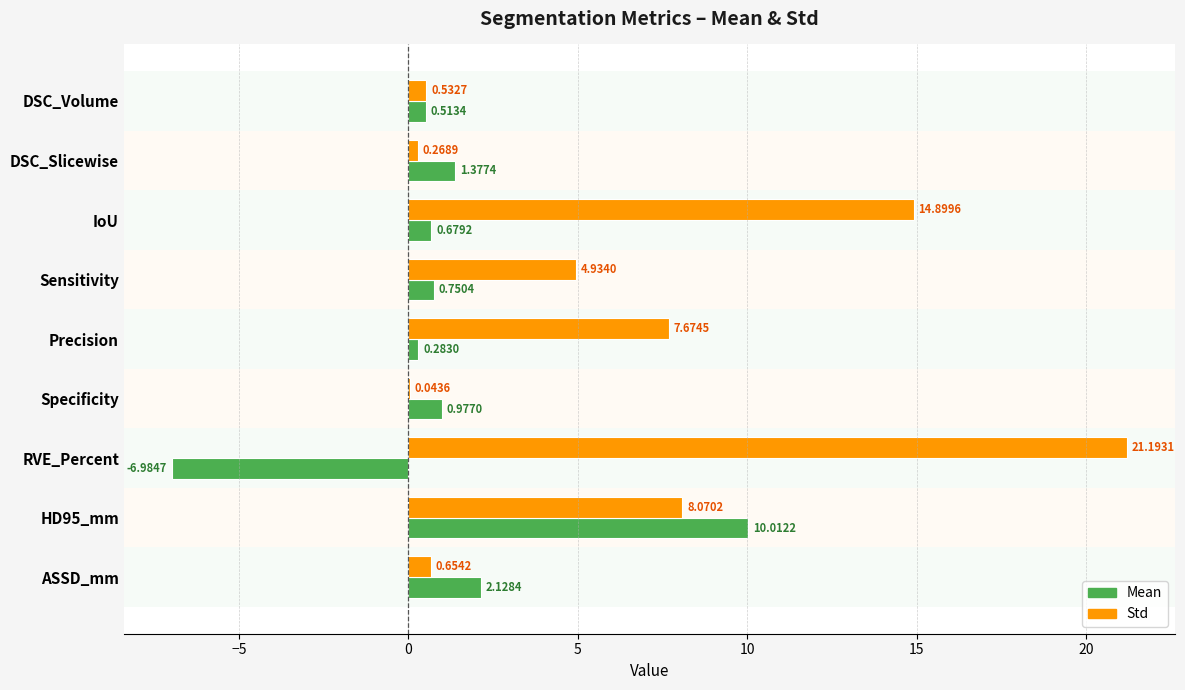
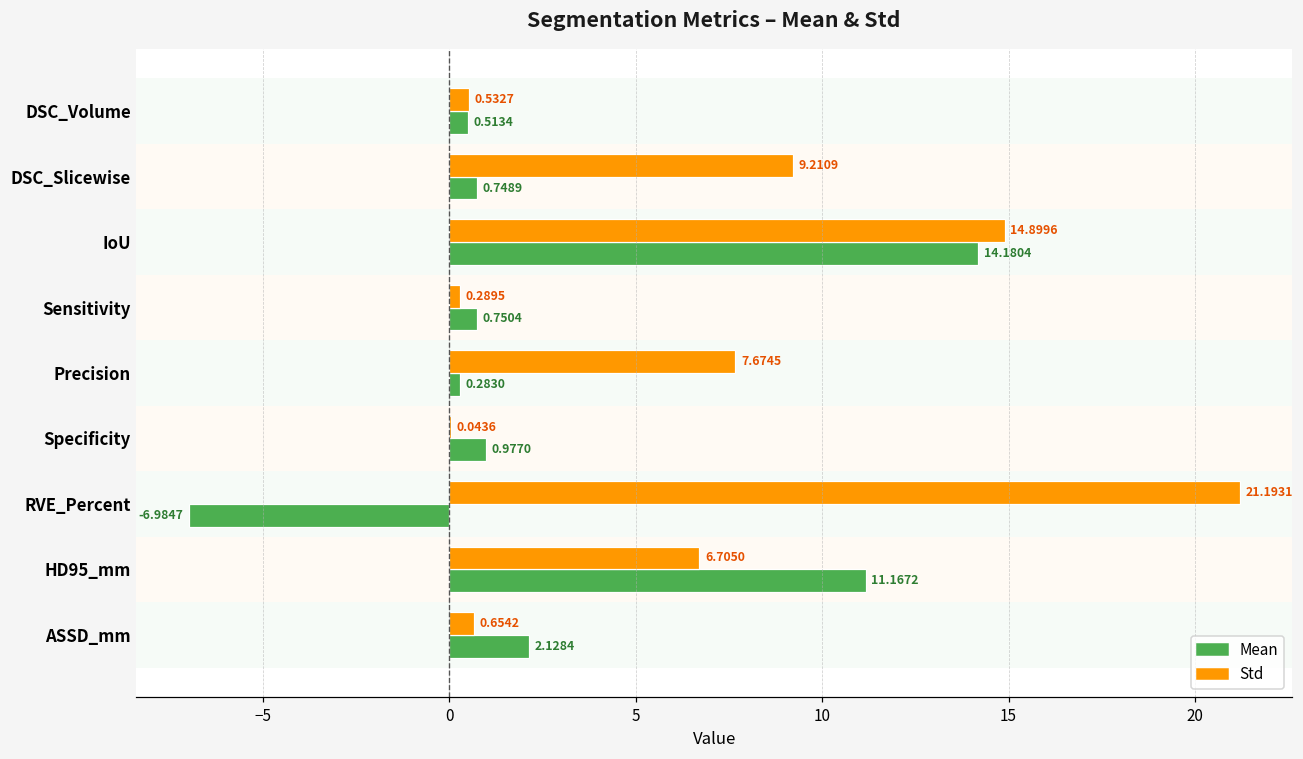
Std, DSC_Slicewise: 0.2689 -> 9.2109
Mean, DSC_Slicewise: 1.3774 -> 0.7489
Mean, IoU: 0.6792 -> 14.1804
Std, Sensitivity: 4.9340 -> 0.2895
Std, HD95_mm: 8.0702 -> 6.7050
Mean, HD95_mm: 10.0122 -> 11.1672
